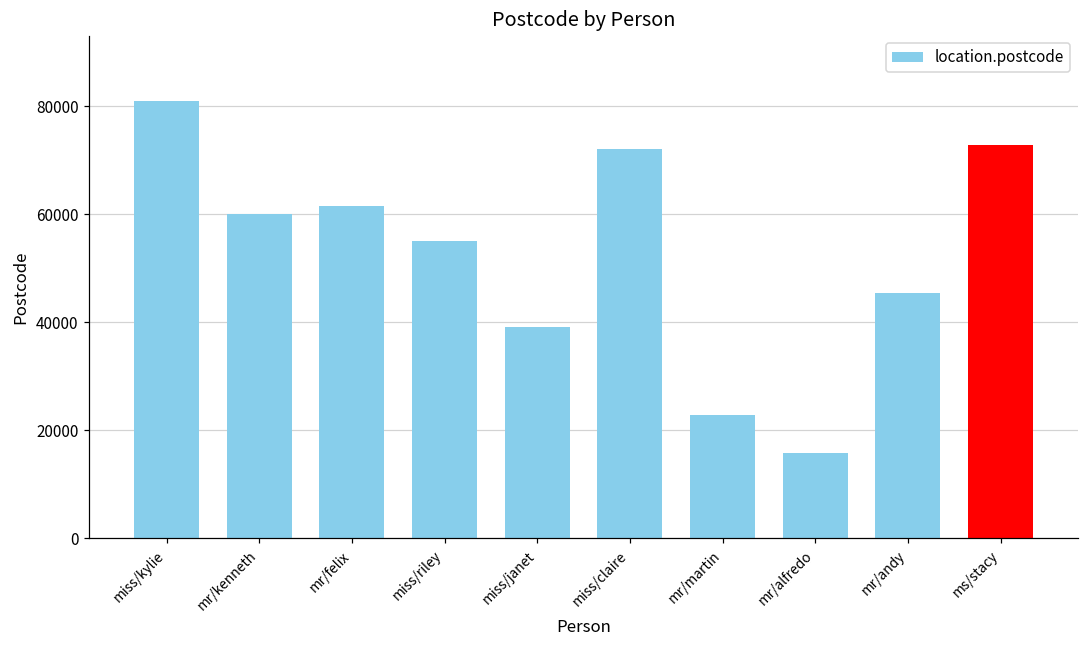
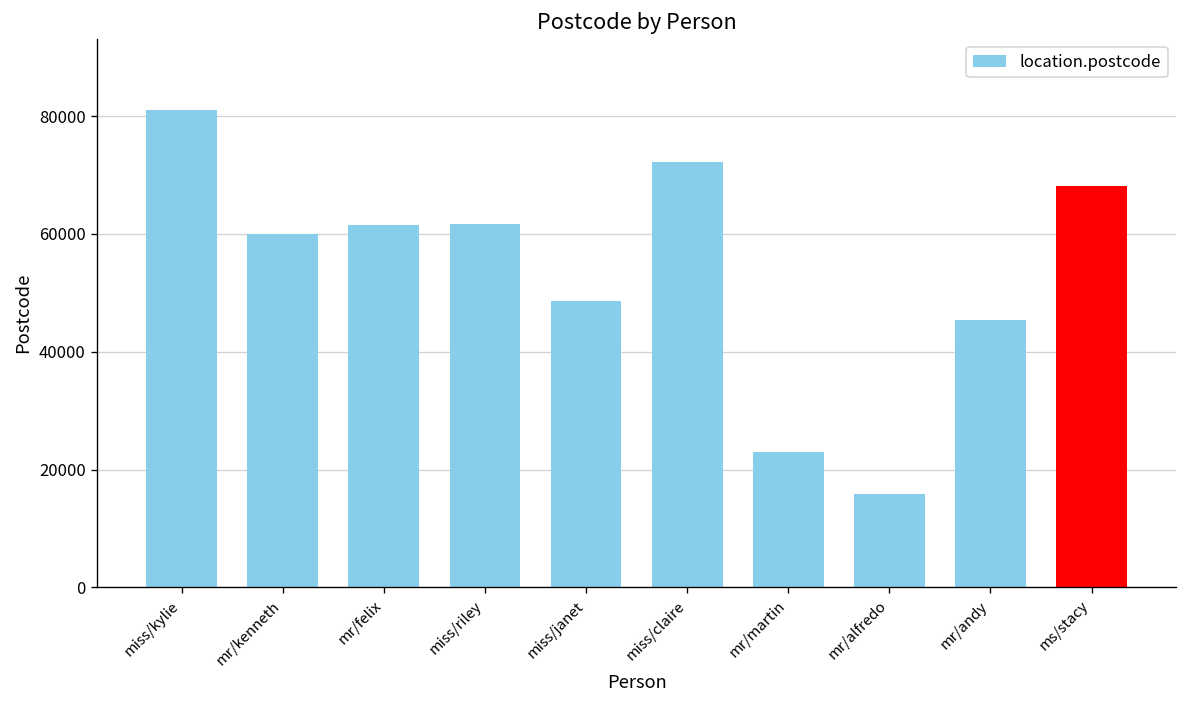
miss/riley: 55000 -> 62000
miss/janet: 39000 -> 49000
ms/stacy: 73000 -> 68000
